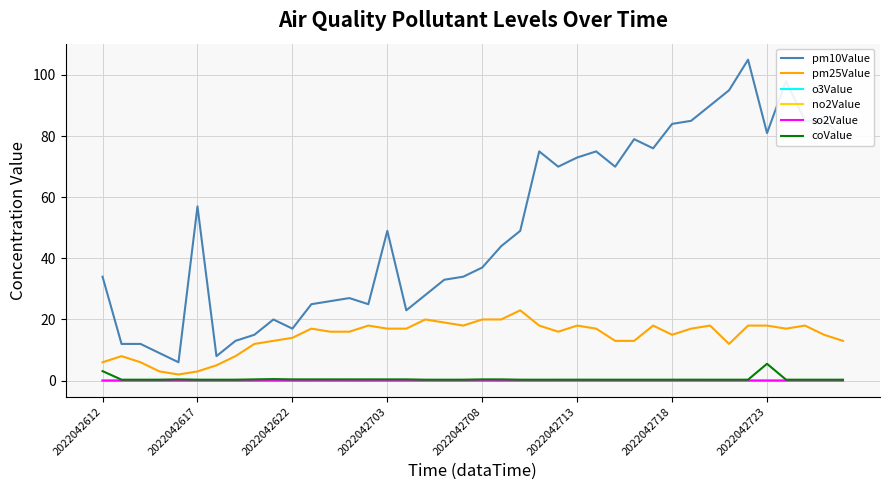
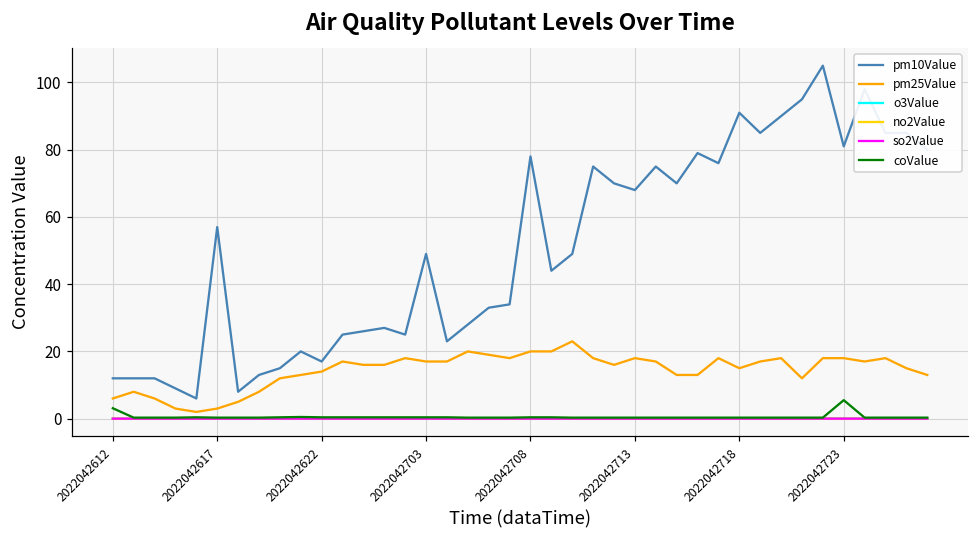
pm10Value, 2022042612: 34 -> 12
pm10Value, 2022042708: 37 -> 78
pm10Value, 2022042713: 73 -> 68
pm10Value, 2022042718: 84 -> 91
